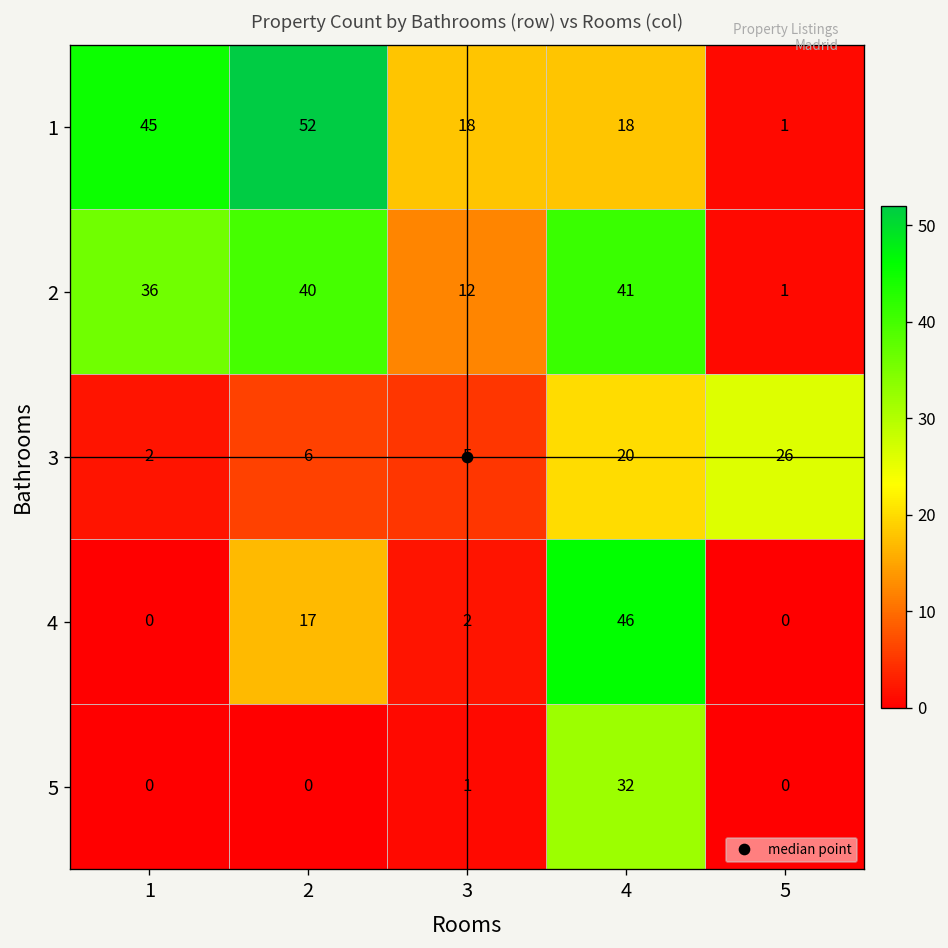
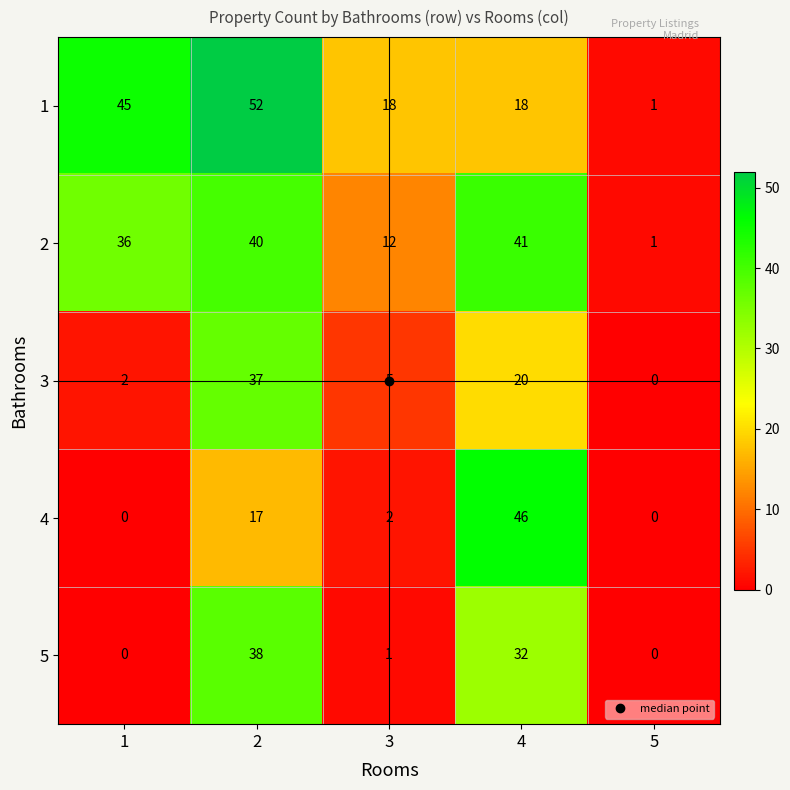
3, 2: 6 -> 37
3, 5: 26 -> 0
5, 2: 0 -> 38
